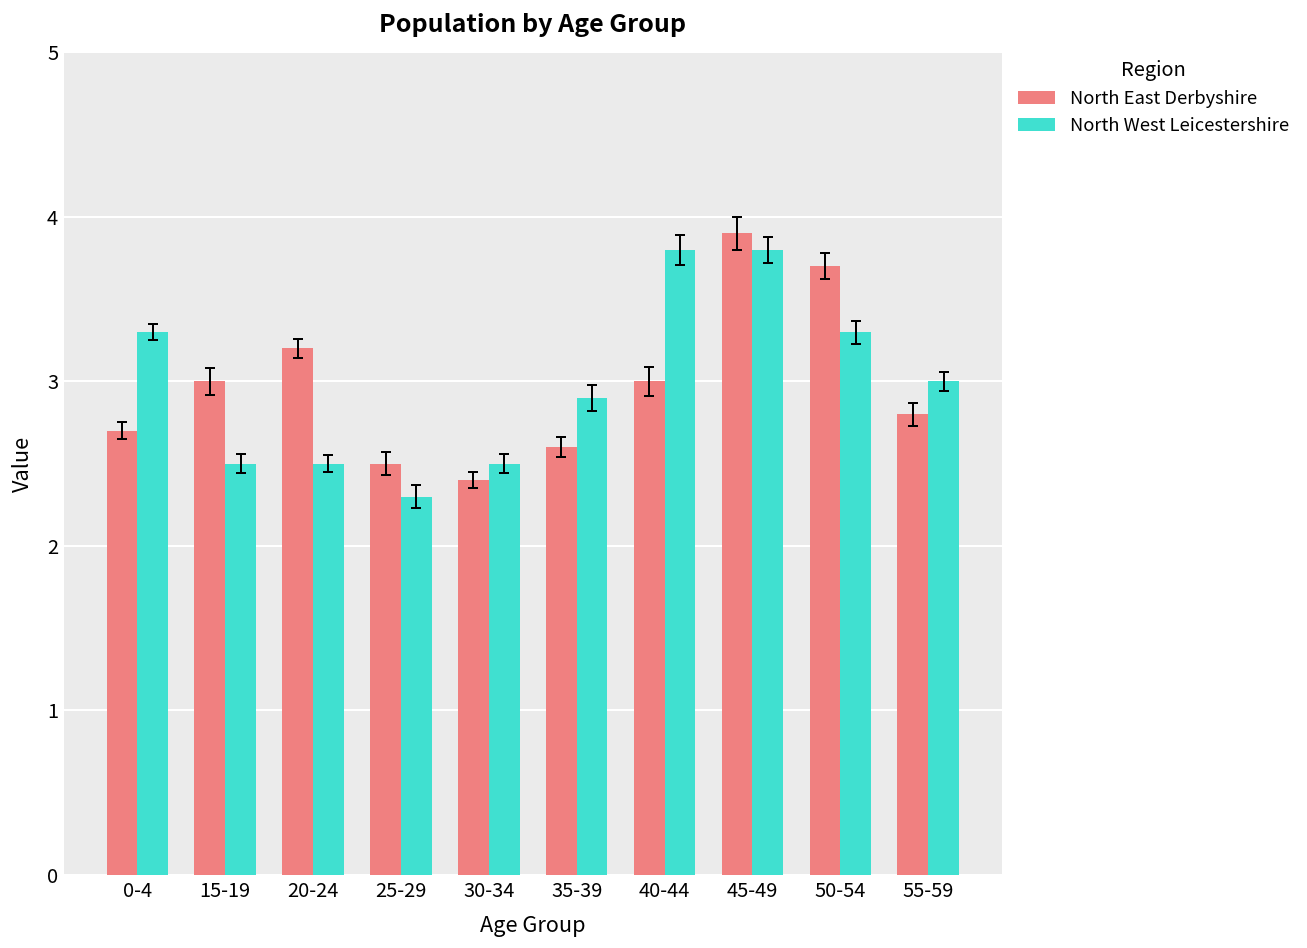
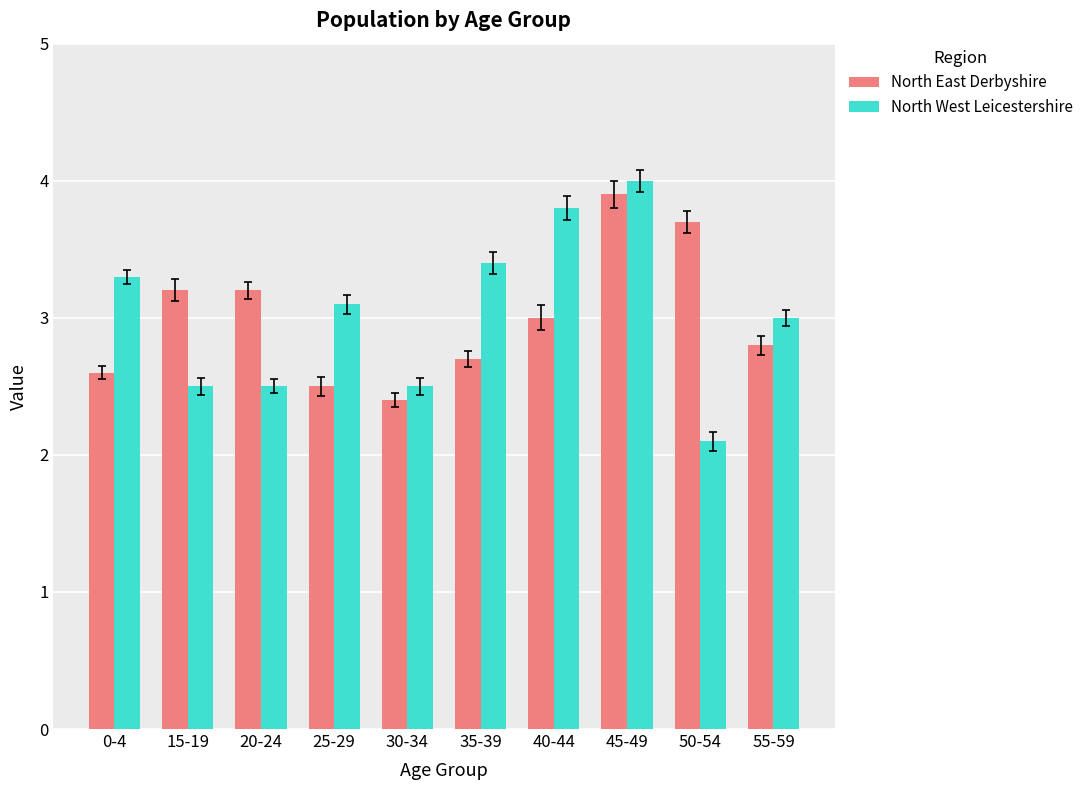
North East Derbyshire, 0-4: 2.7 -> 2.6
North East Derbyshire, 15-19: 3.0 -> 3.2
North West Leicestershire, 25-29: 2.3 -> 3.1
North East Derbyshire, 35-39: 2.6 -> 2.7
North West Leicestershire, 35-39: 2.9 -> 3.4
North West Leicestershire, 45-49: 3.8 -> 4.0
North West Leicestershire, 50-54: 3.3 -> 2.1
